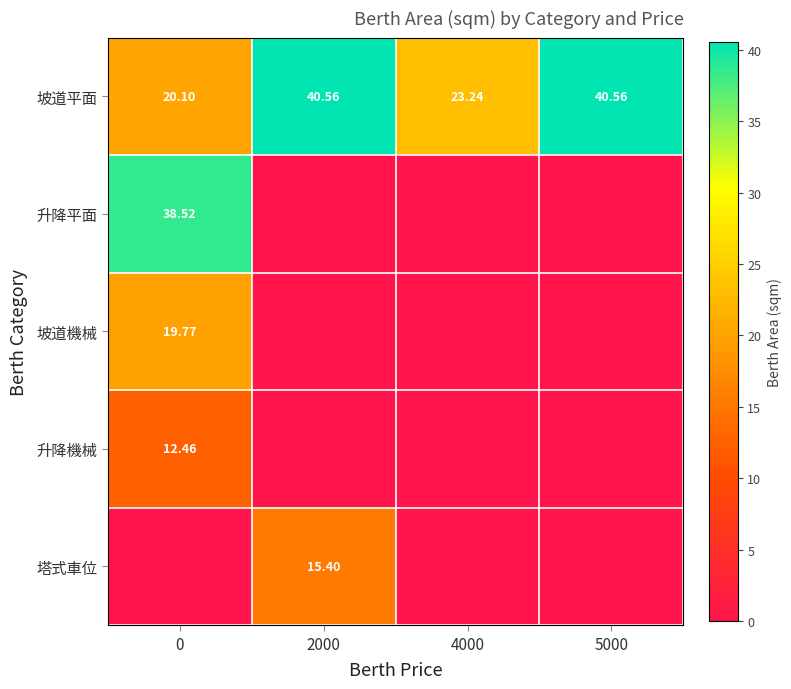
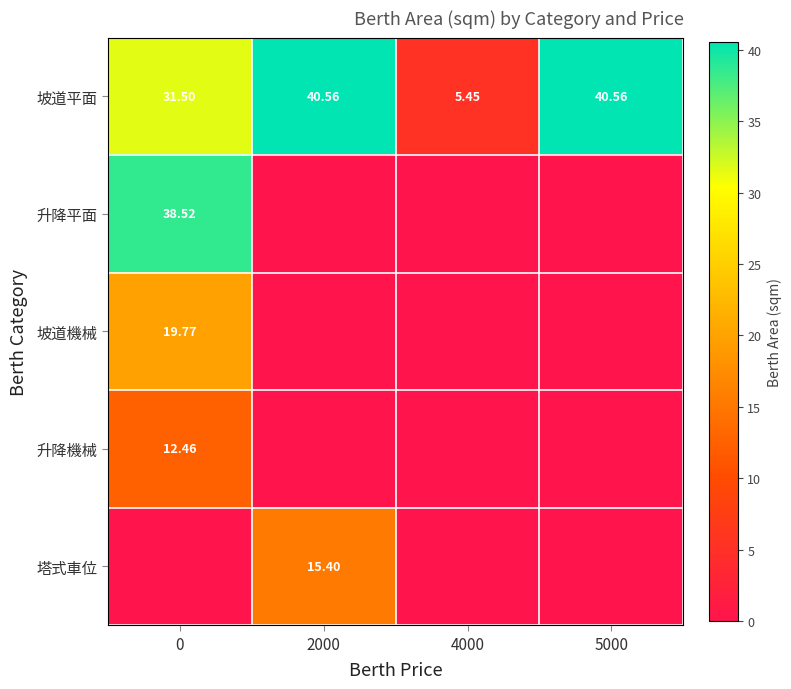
坡道平面, 0: 20.10 -> 31.50
坡道平面, 4000: 23.24 -> 5.45
